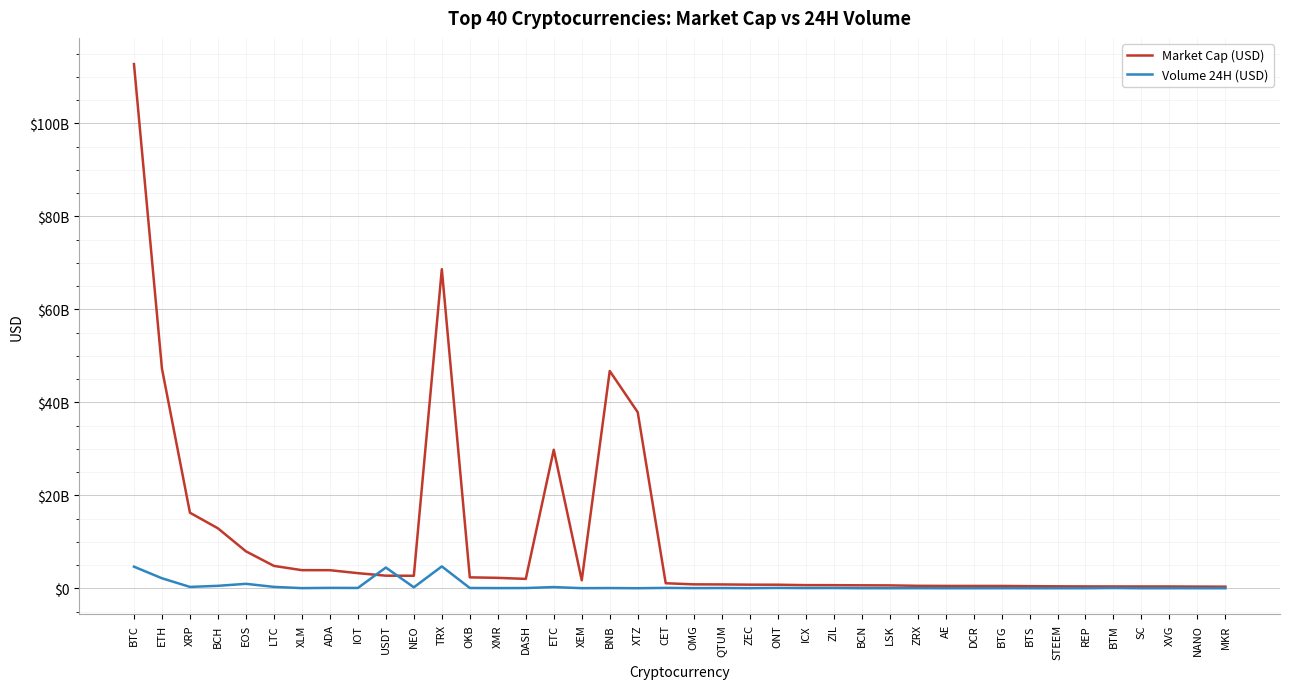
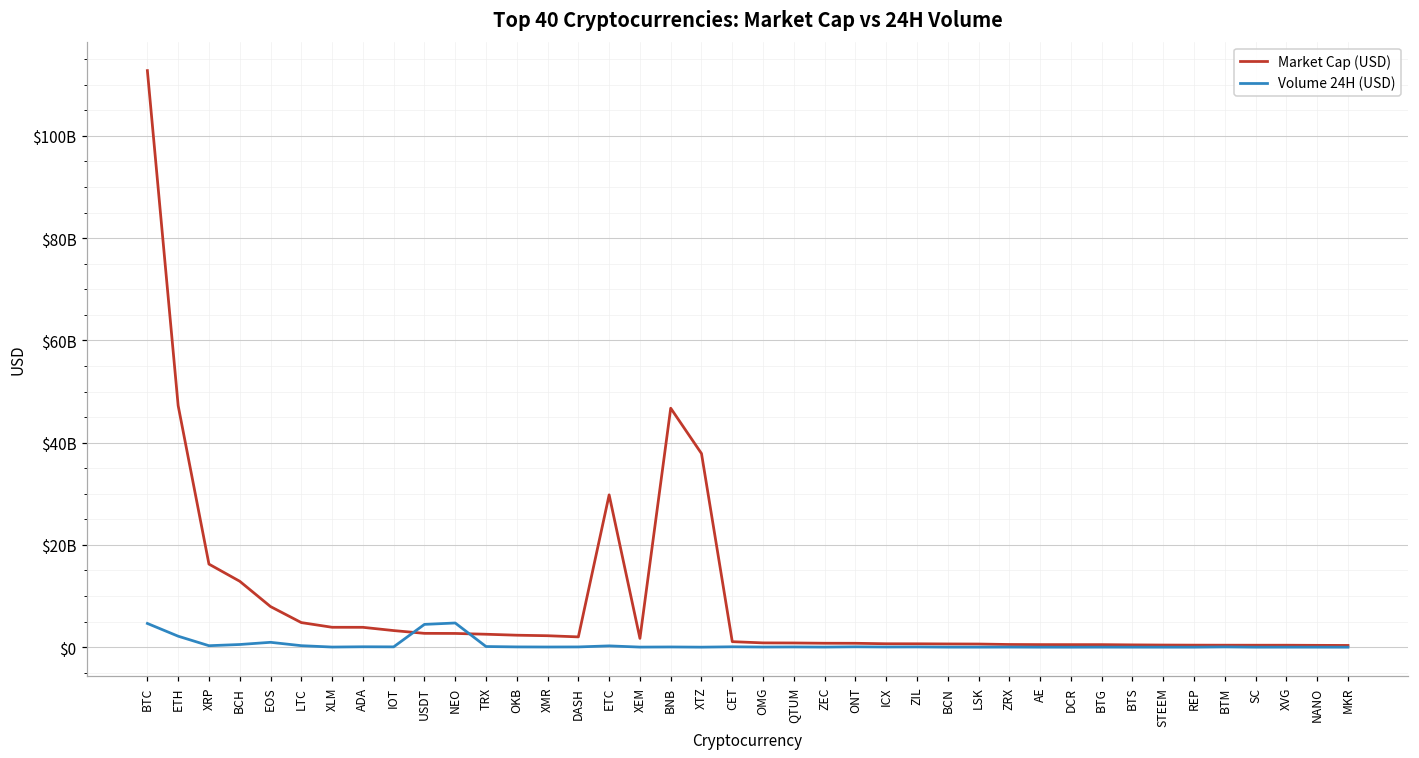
Volume 24H (USD), NEO: $0 -> $5000000000
Market Cap (USD), TRX: $69000000000 -> $3000000000
Volume 24H (USD), TRX: $5000000000 -> $0
